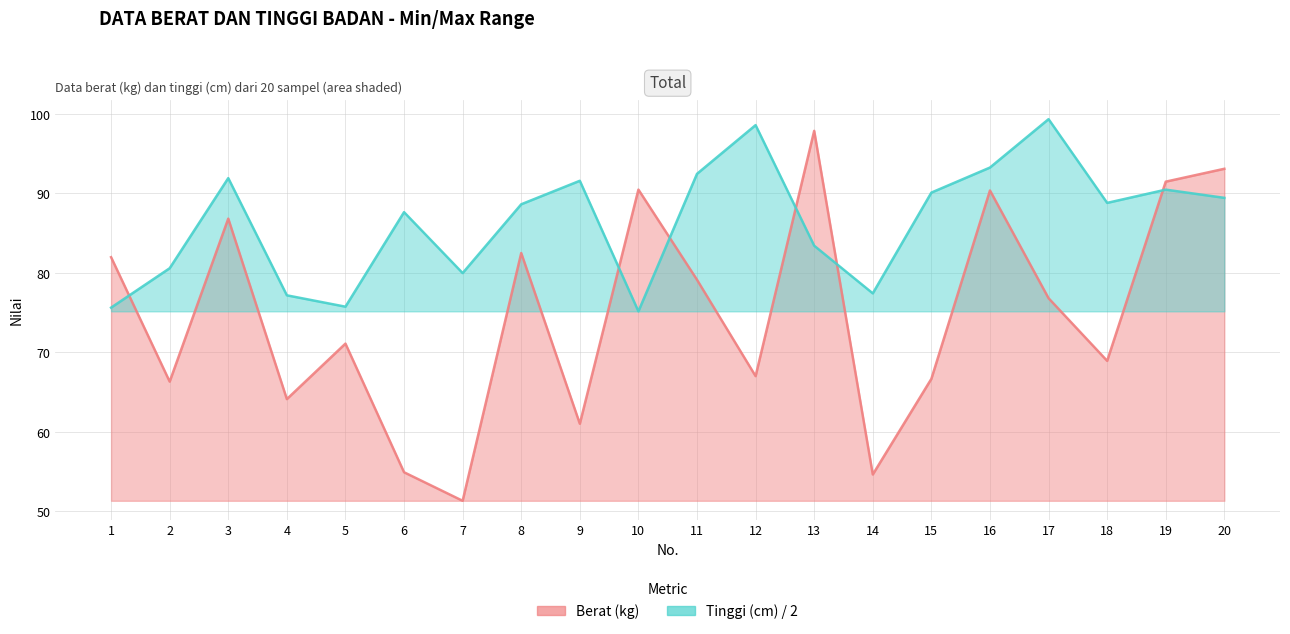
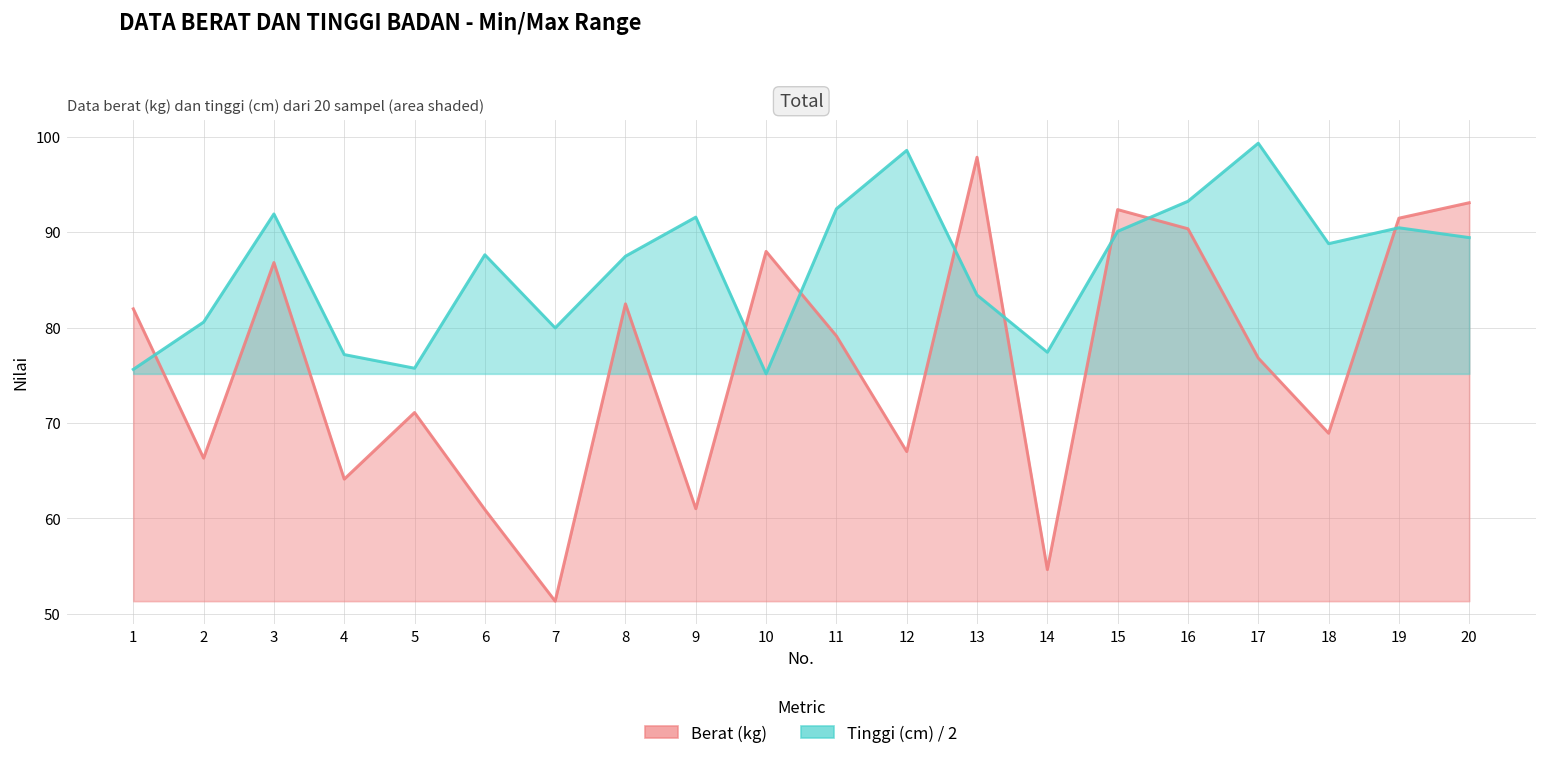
Berat (kg), 6: 55 -> 61
Tinggi (cm) / 2, 8: 89 -> 87
Berat (kg), 10: 90 -> 88
Berat (kg), 15: 67 -> 92
